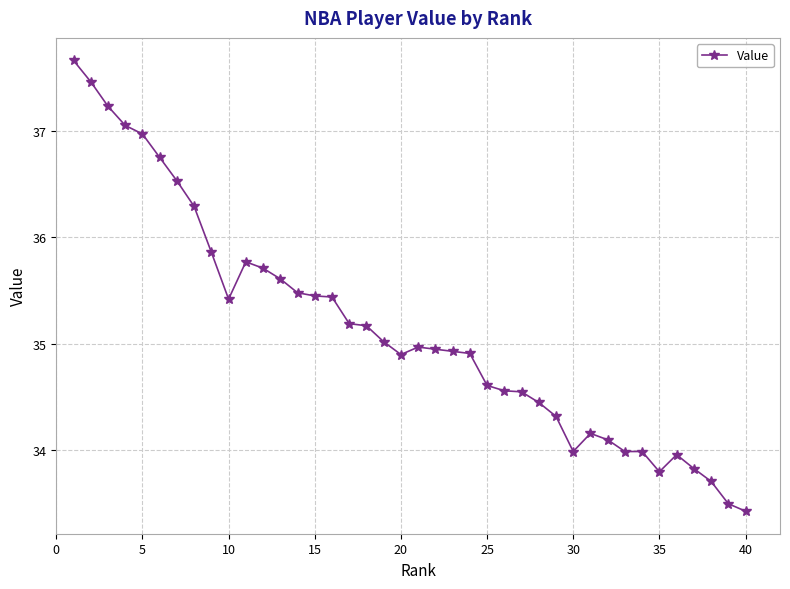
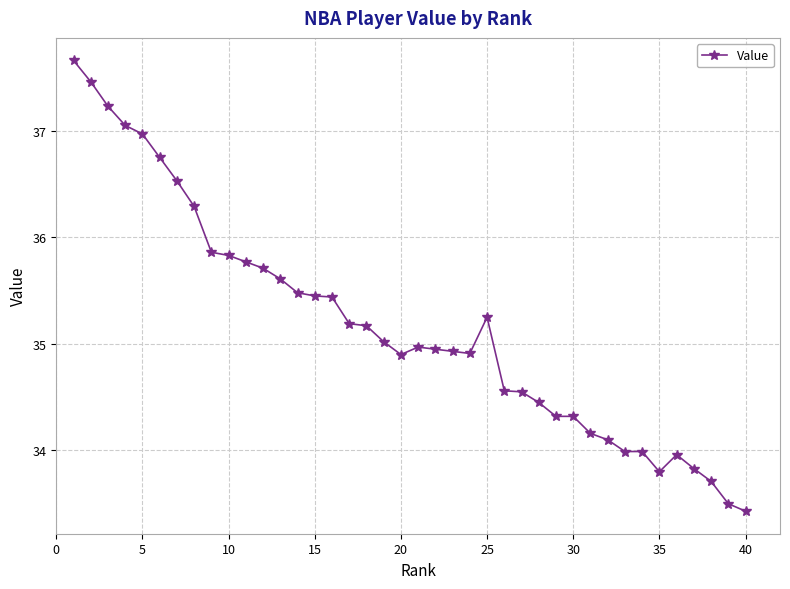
10: 35.42 -> 35.83
25: 34.61 -> 35.25
30: 33.99 -> 34.32
